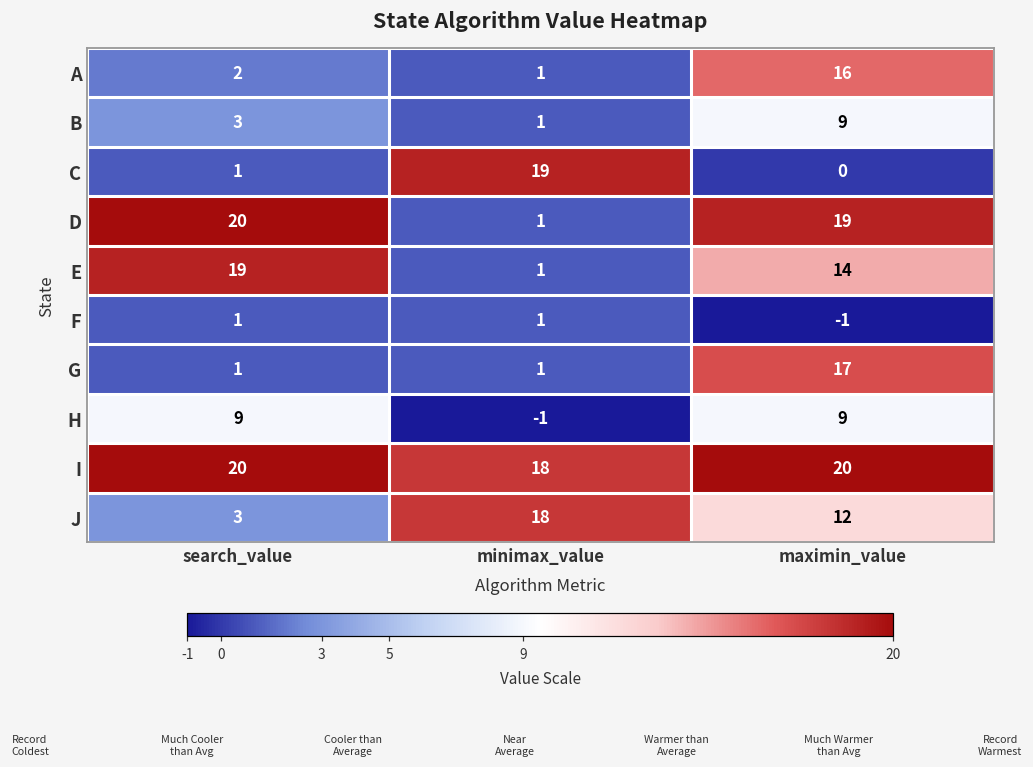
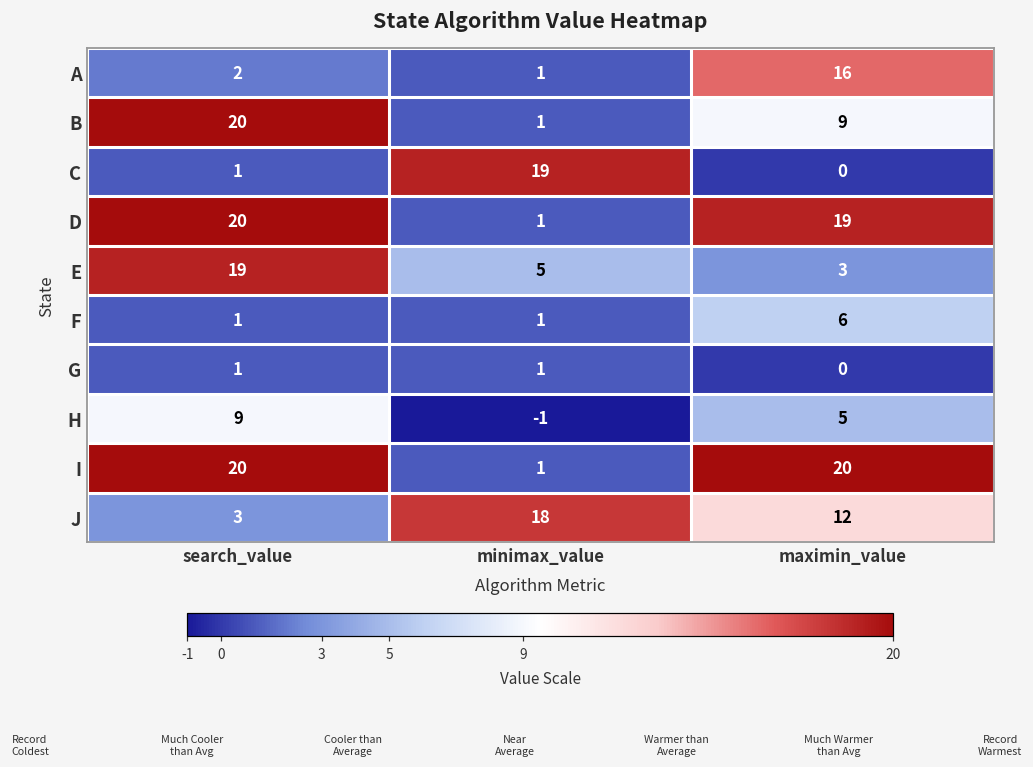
B, search_value: 3 -> 20
E, minimax_value: 1 -> 5
E, maximin_value: 14 -> 3
F, maximin_value: -1 -> 6
G, maximin_value: 17 -> 0
H, maximin_value: 9 -> 5
I, minimax_value: 18 -> 1
